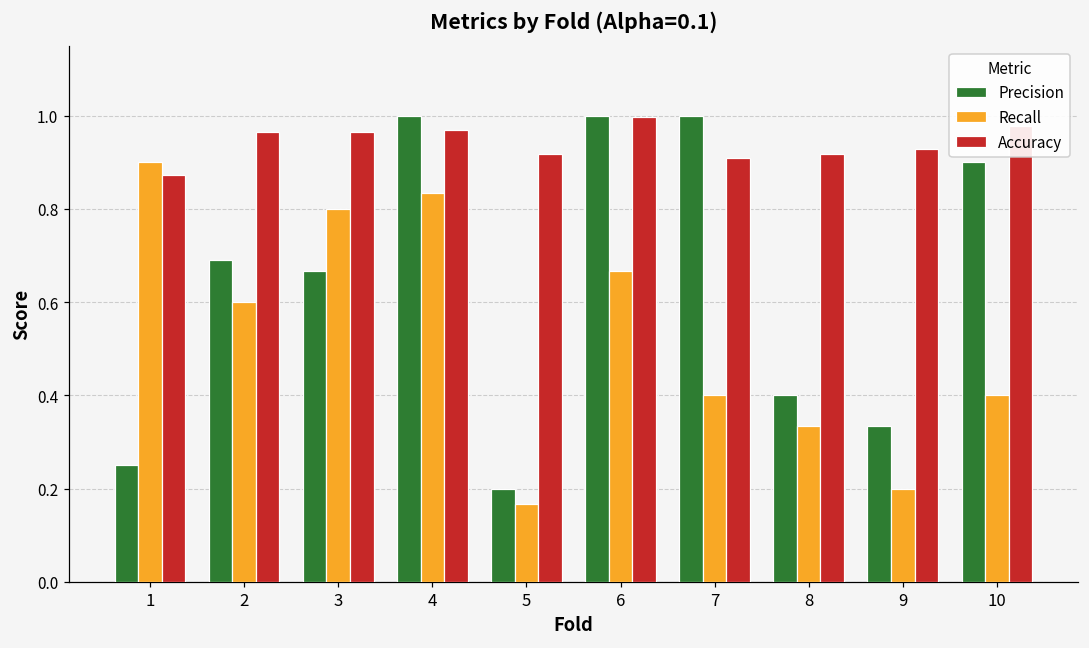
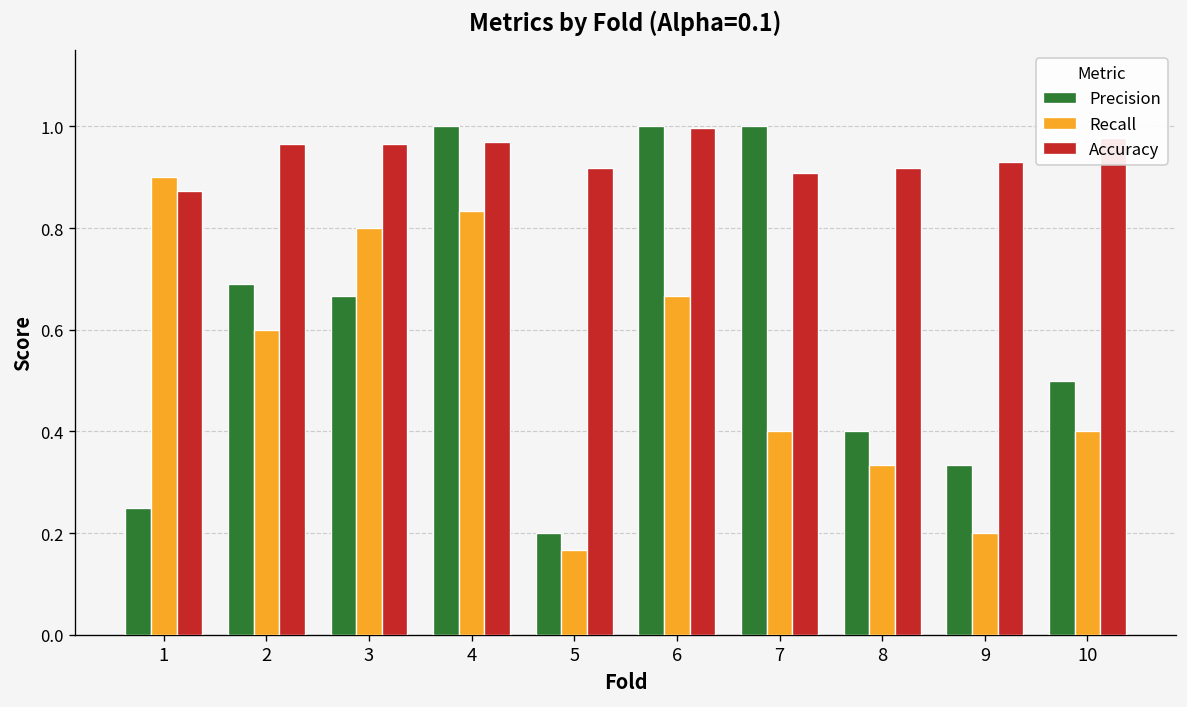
Precision, 10: 0.9 -> 0.5
